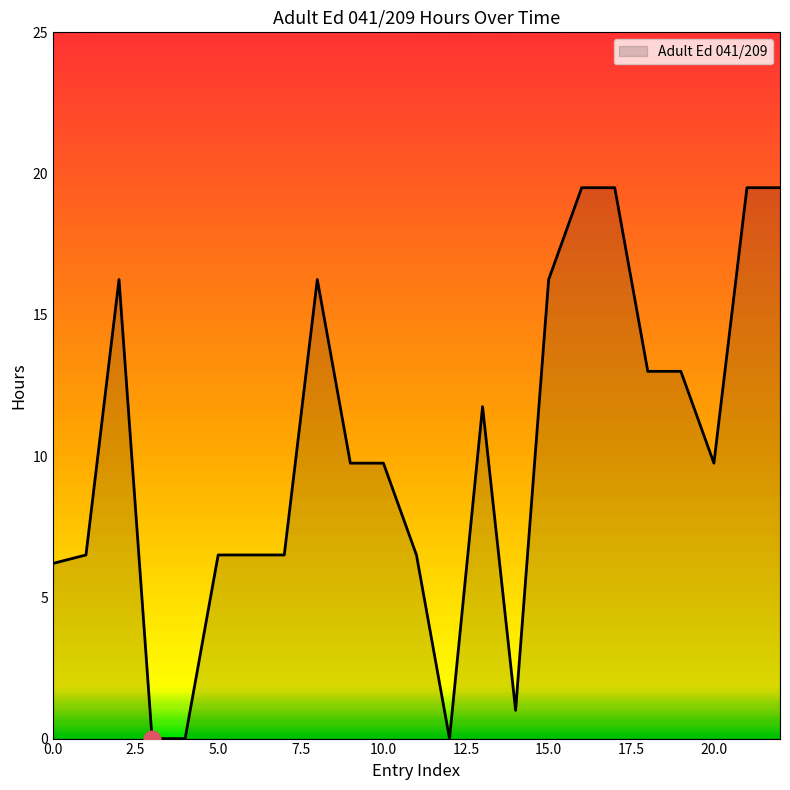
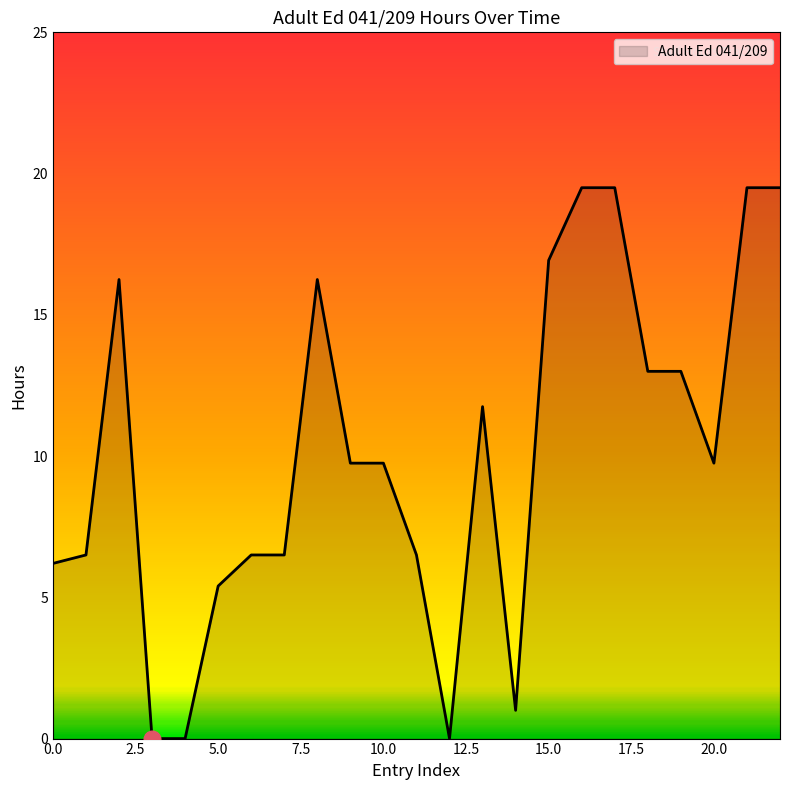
Adult Ed 041/209, 5.0: 6.5 -> 5.4
Adult Ed 041/209, 15.0: 16.3 -> 16.9
